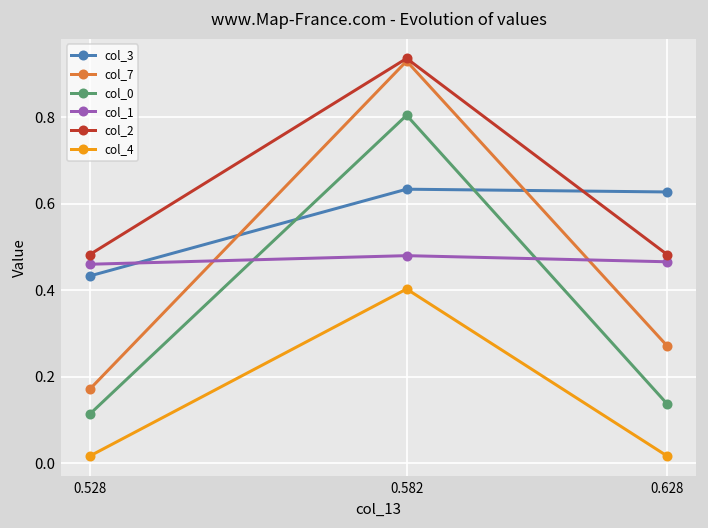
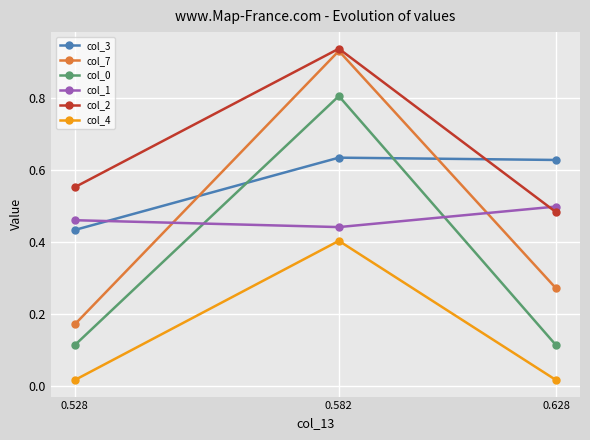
col_2, 0.528: 0.48 -> 0.55
col_1, 0.582: 0.48 -> 0.44
col_0, 0.628: 0.14 -> 0.11
col_1, 0.628: 0.47 -> 0.50
